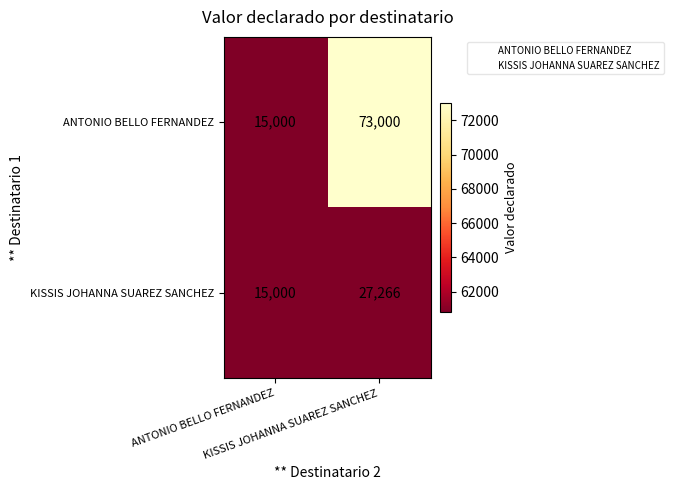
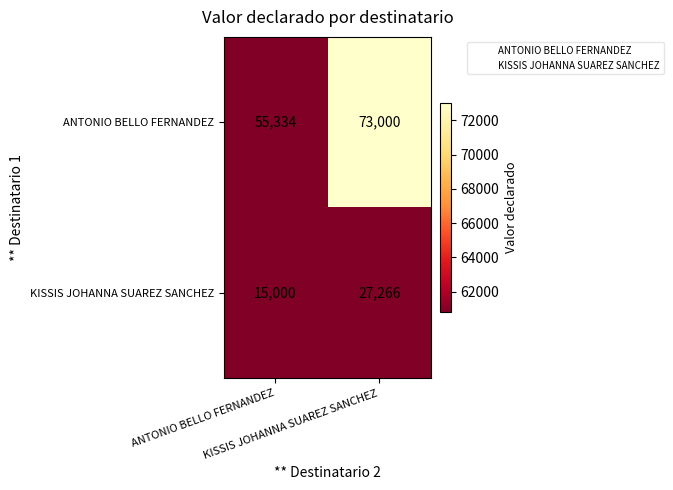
ANTONIO BELLO FERNANDEZ, ANTONIO BELLO FERNANDEZ: 15,000 -> 55,334
